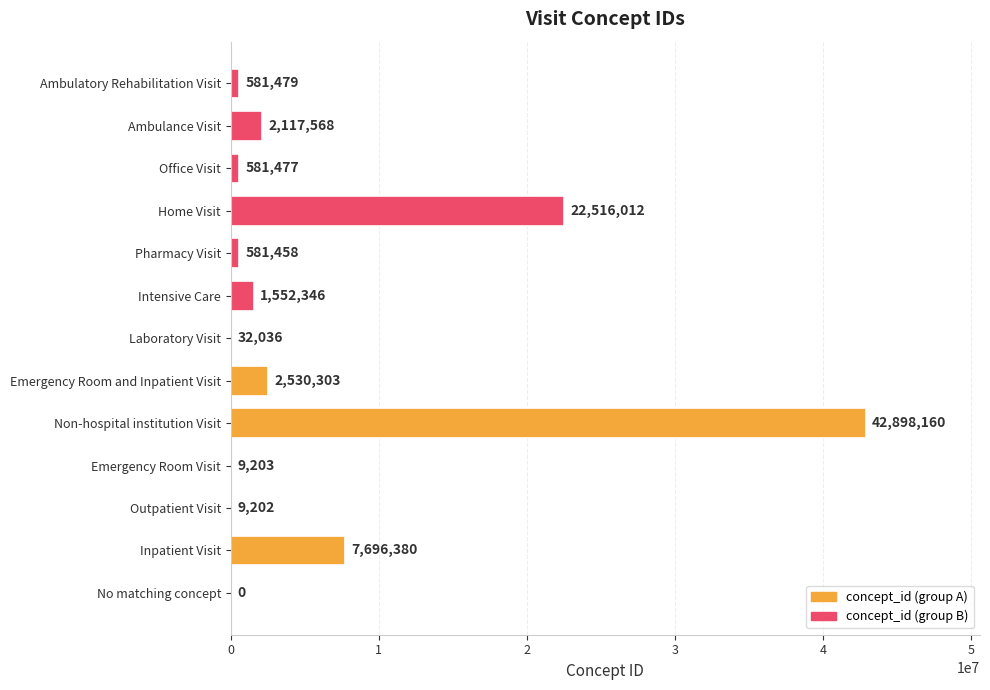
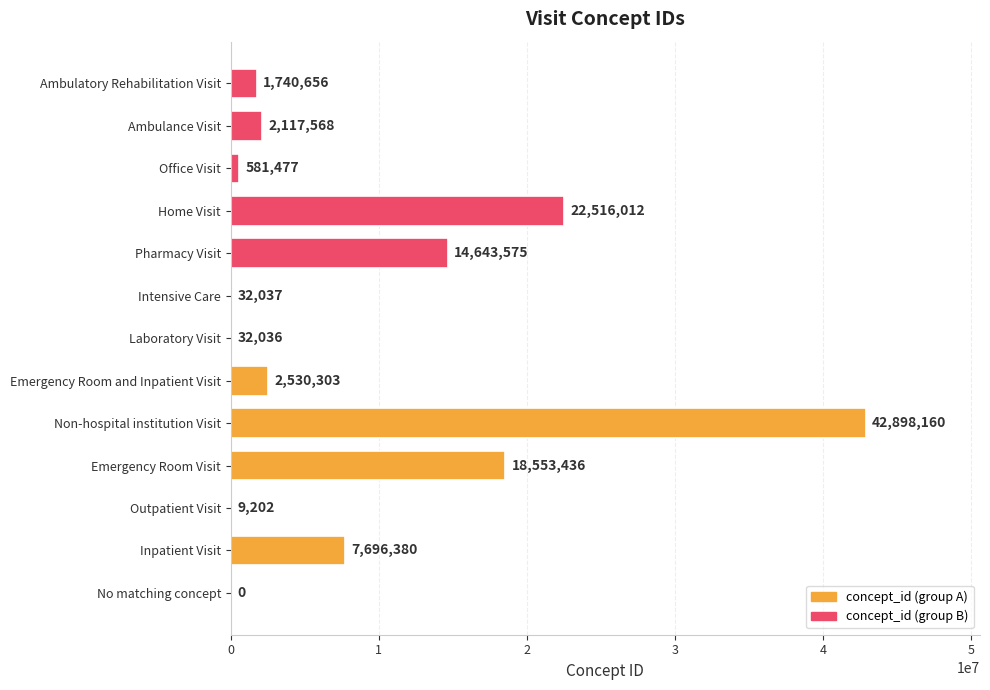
Ambulatory Rehabilitation Visit: 581,479 -> 1,740,656
Pharmacy Visit: 581,458 -> 14,643,575
Intensive Care: 1,552,346 -> 32,037
Emergency Room Visit: 9,203 -> 18,553,436
